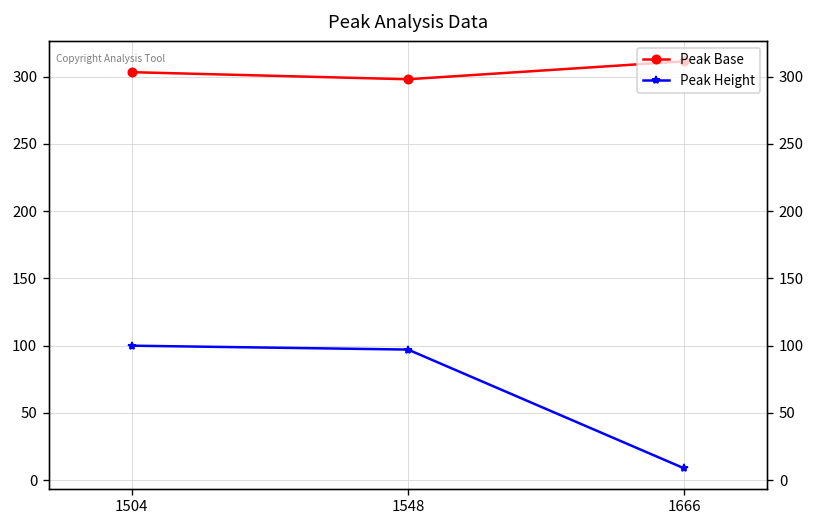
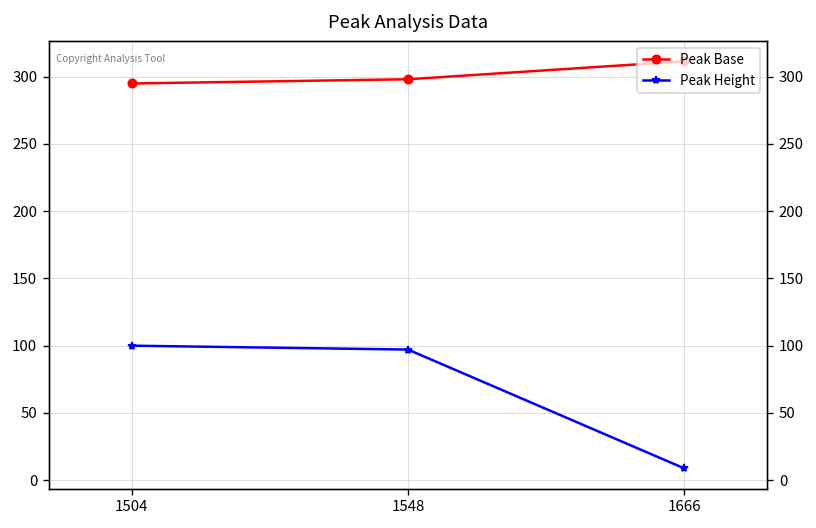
Peak Base, 1504: 303 -> 295
